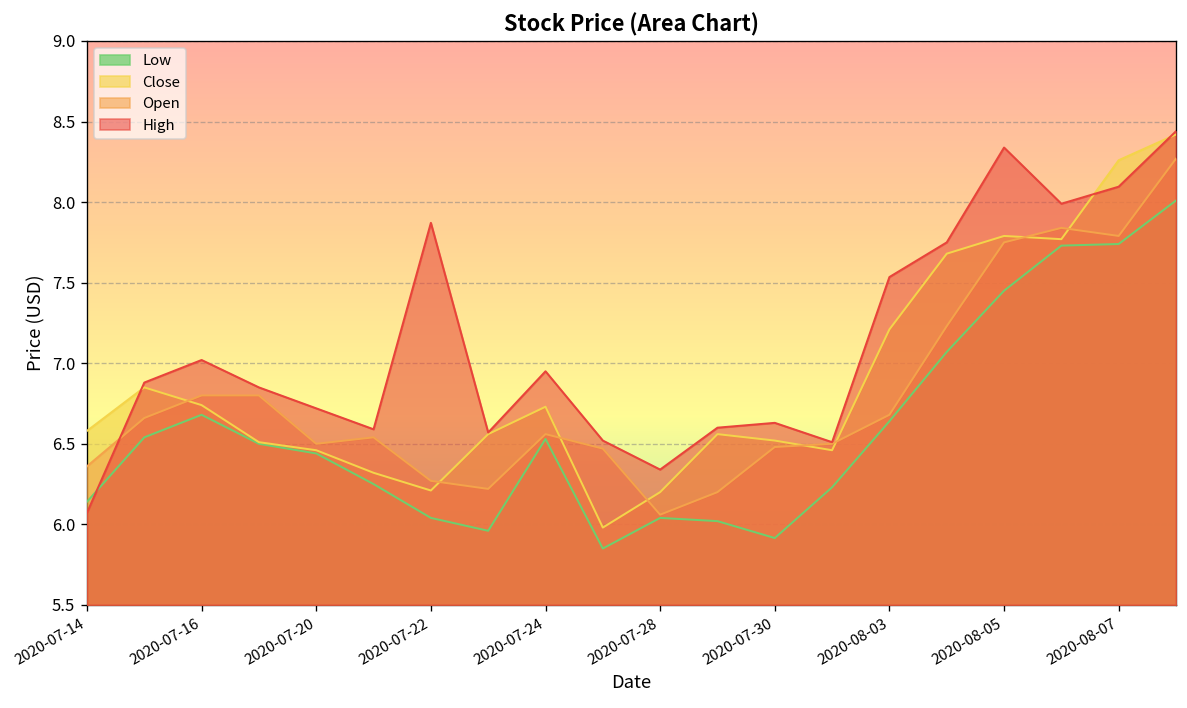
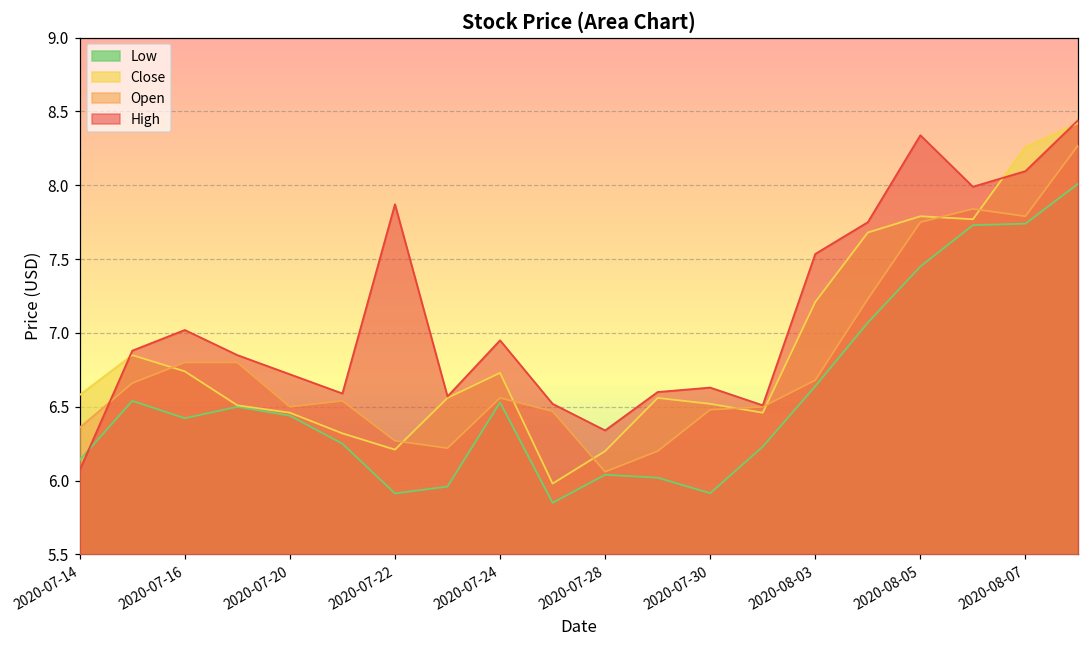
Low, 2020-07-16: 6.68 -> 6.42
Low, 2020-07-22: 6.04 -> 5.91
